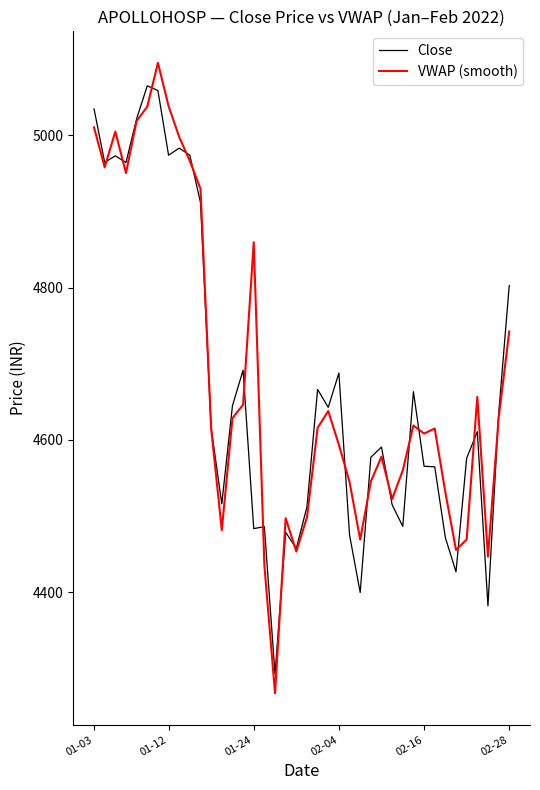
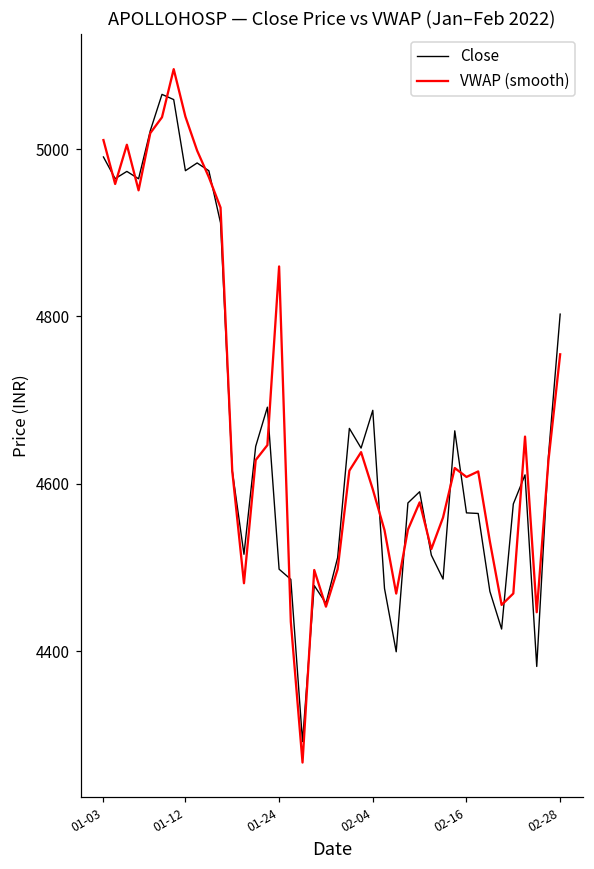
Close, 01-03: 5030 -> 4990
Close, 01-24: 4480 -> 4500
VWAP (smooth), 02-28: 4740 -> 4750
